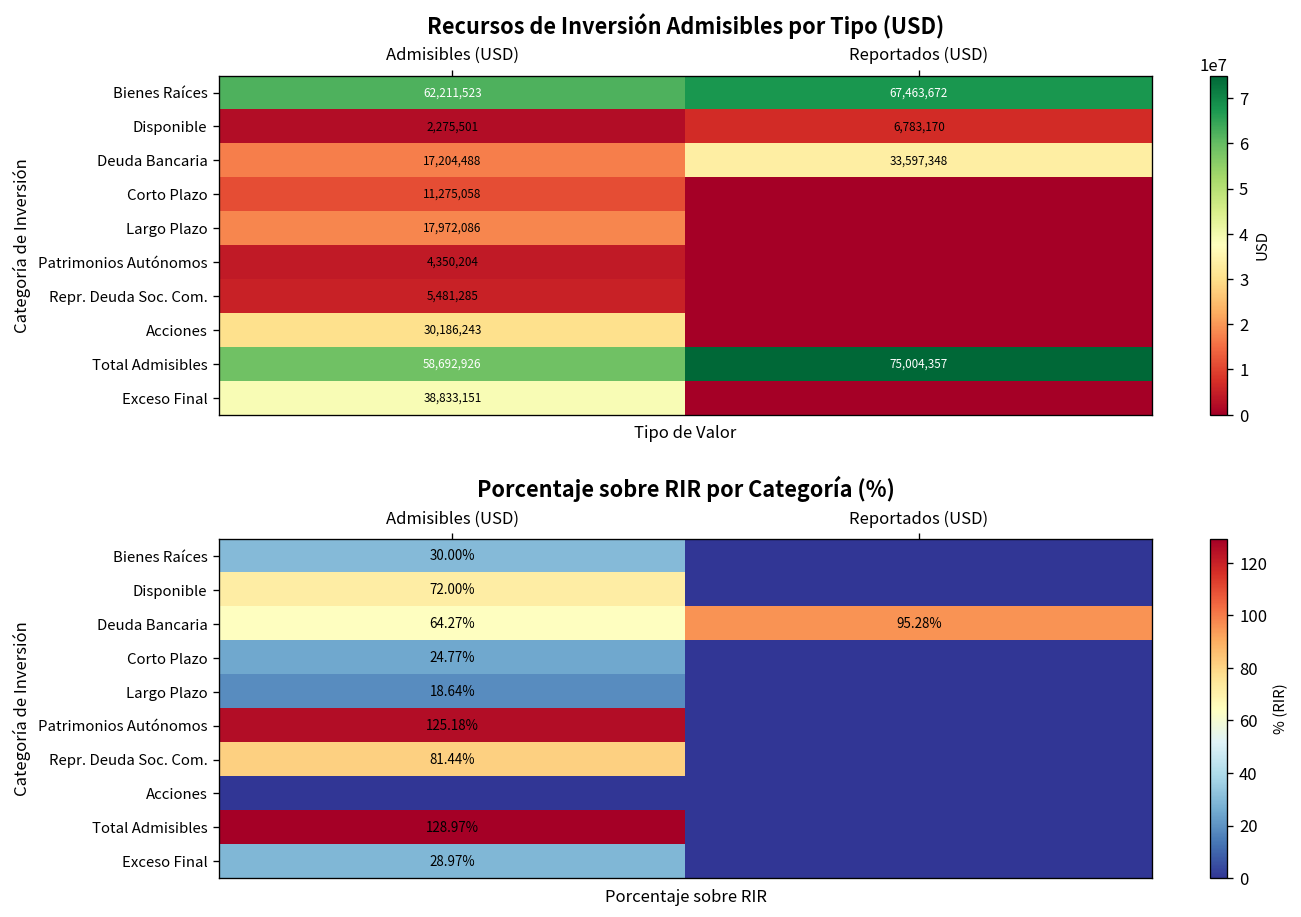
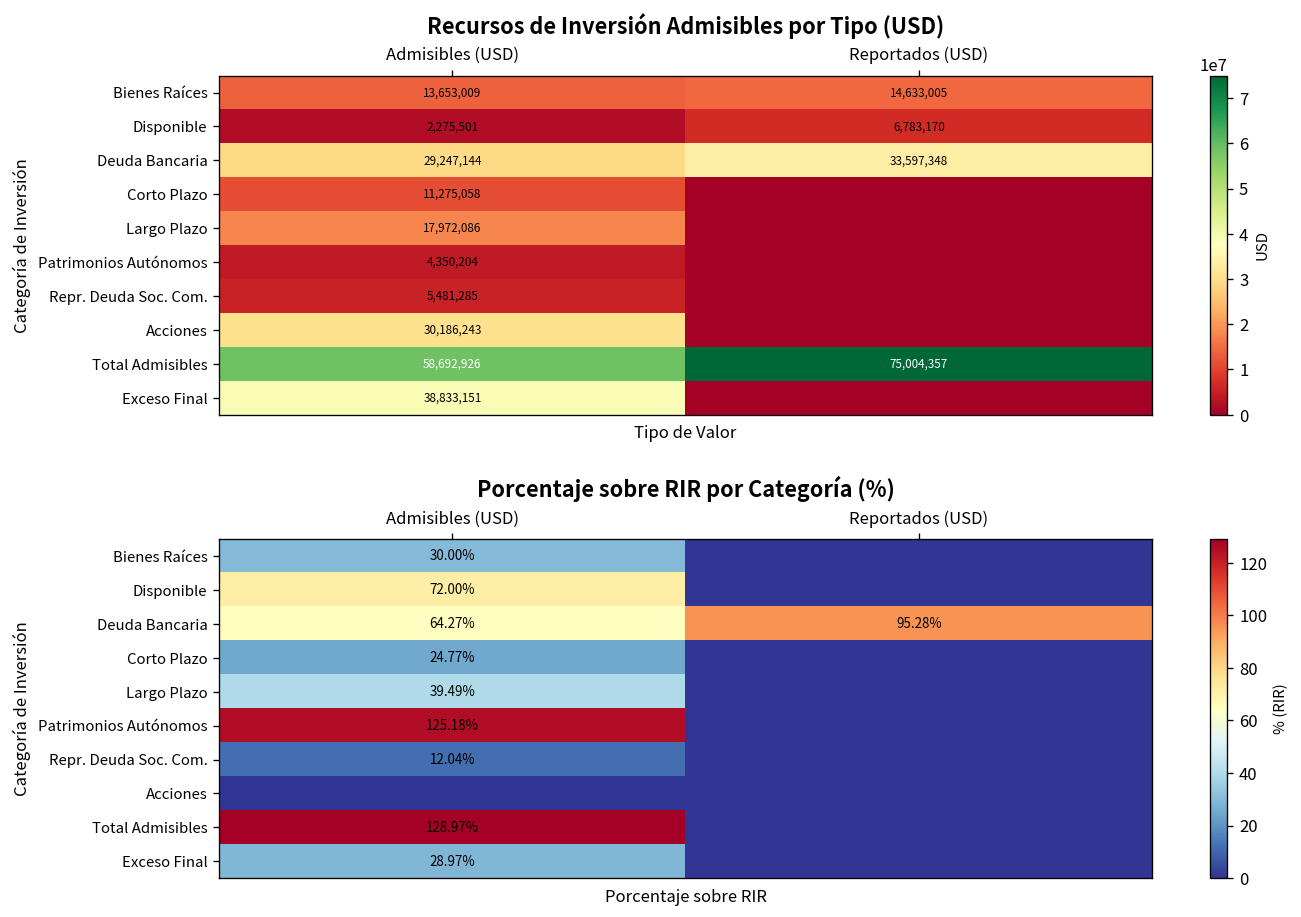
Recursos de Inversión Admisibles por Tipo (USD), Bienes Raíces, Admisibles (USD): 62,211,523 -> 13,653,009
Recursos de Inversión Admisibles por Tipo (USD), Bienes Raíces, Reportados (USD): 67,463,672 -> 14,633,005
Recursos de Inversión Admisibles por Tipo (USD), Deuda Bancaria, Admisibles (USD): 17,204,488 -> 29,247,144
Porcentaje sobre RIR por Categoría (%), Largo Plazo, Admisibles (USD): 18.64% -> 39.49%
Porcentaje sobre RIR por Categoría (%), Repr. Deuda Soc. Com., Admisibles (USD): 81.44% -> 12.04%
